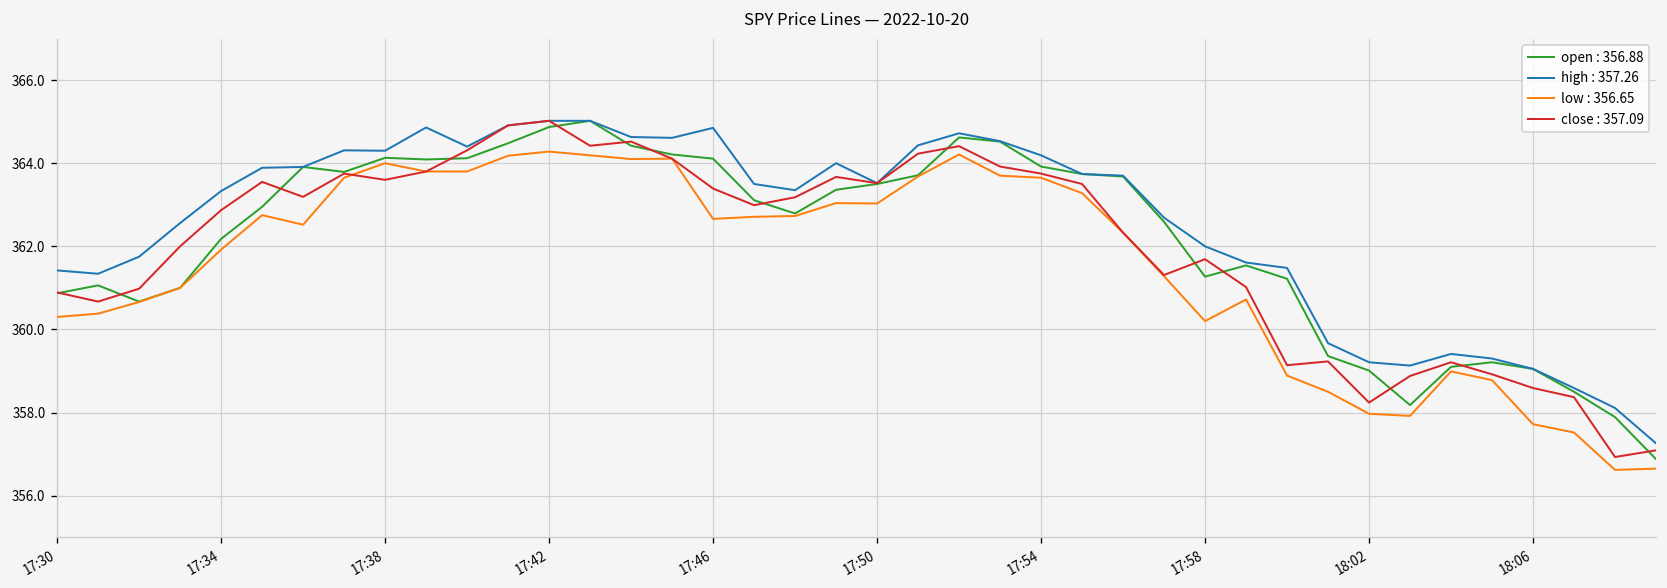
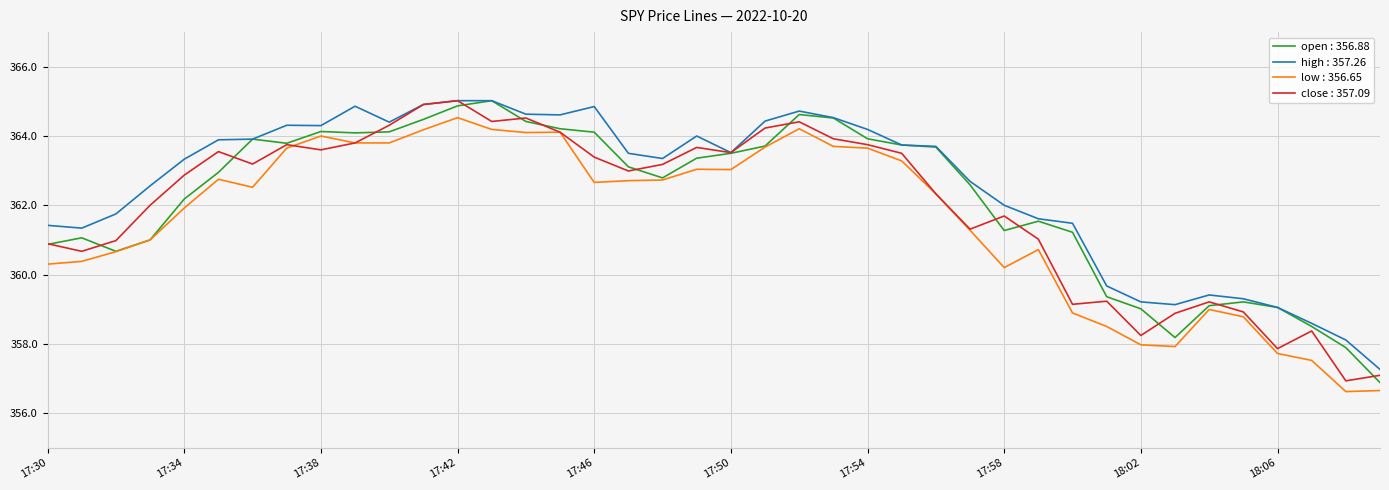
low : 356.65, 17:42: 364.3 -> 364.5
close : 357.09, 18:06: 358.6 -> 357.9
